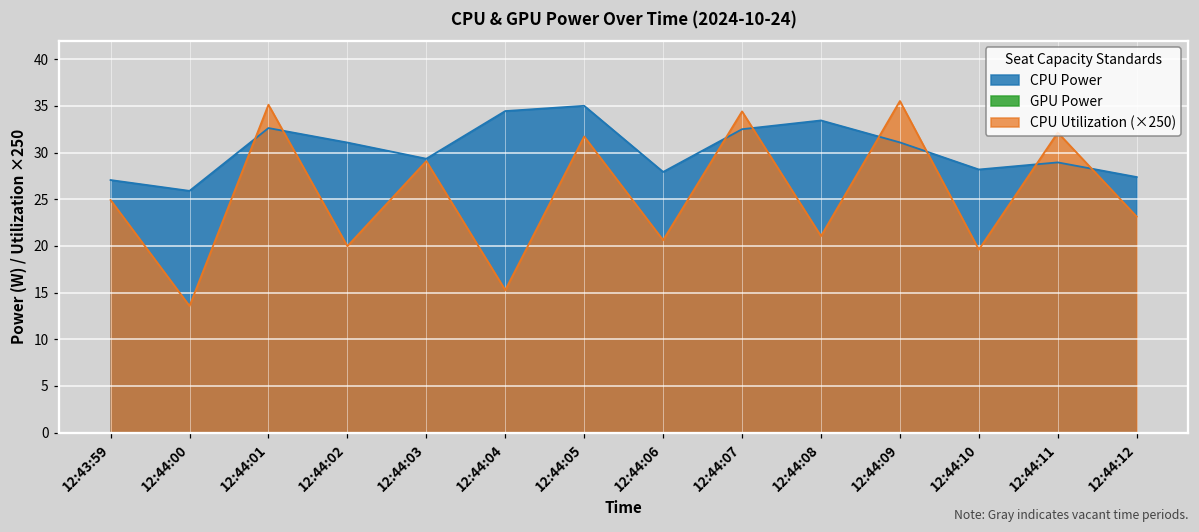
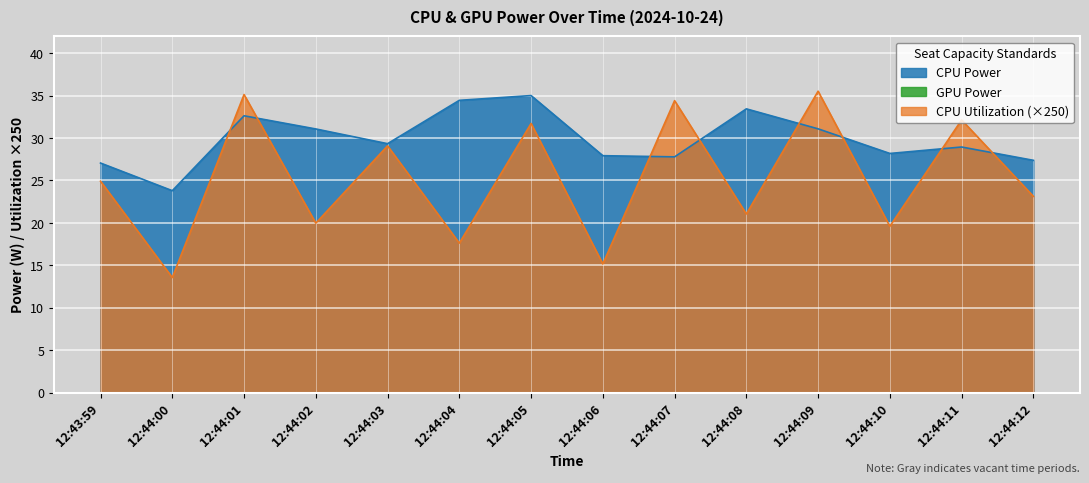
CPU Power, 12:44:00: 26 -> 24
CPU Utilization (×250), 12:44:04: 15 -> 18
CPU Utilization (×250), 12:44:06: 21 -> 15
CPU Power, 12:44:07: 33 -> 28
